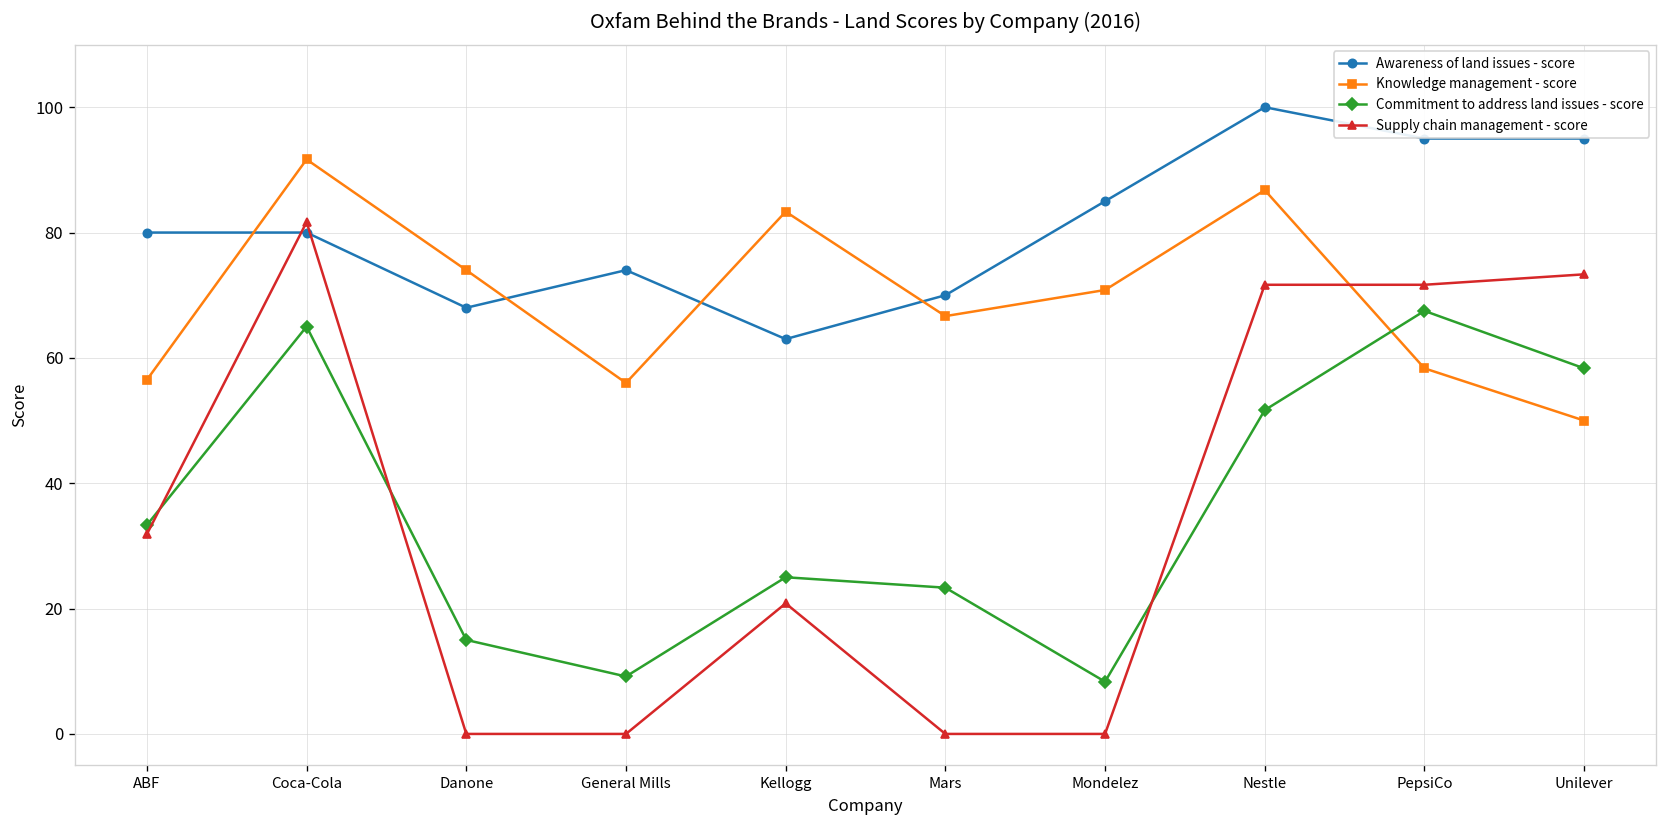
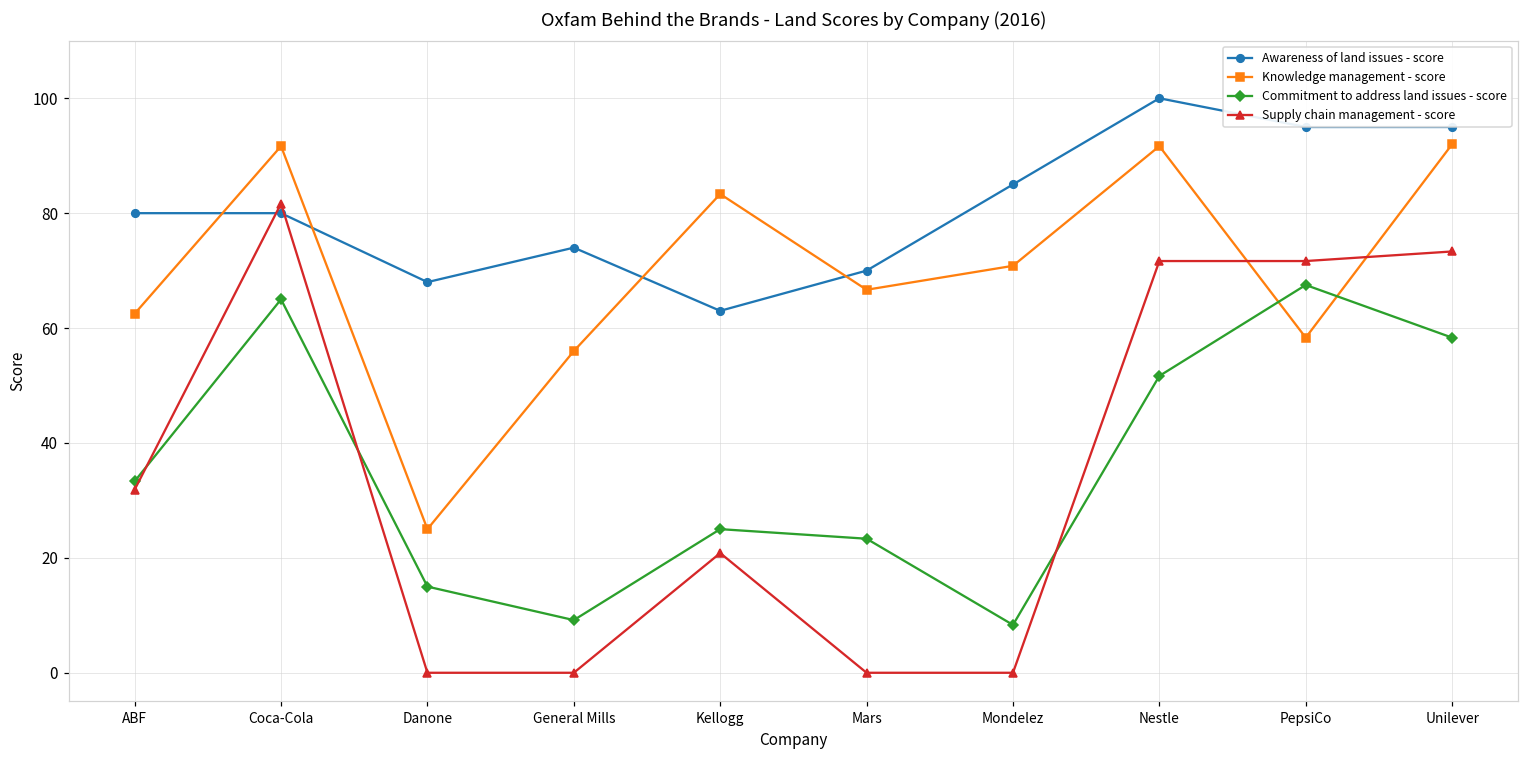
Knowledge management - score, ABF: 57 -> 63
Knowledge management - score, Danone: 74 -> 25
Knowledge management - score, Nestle: 87 -> 92
Knowledge management - score, Unilever: 50 -> 92
